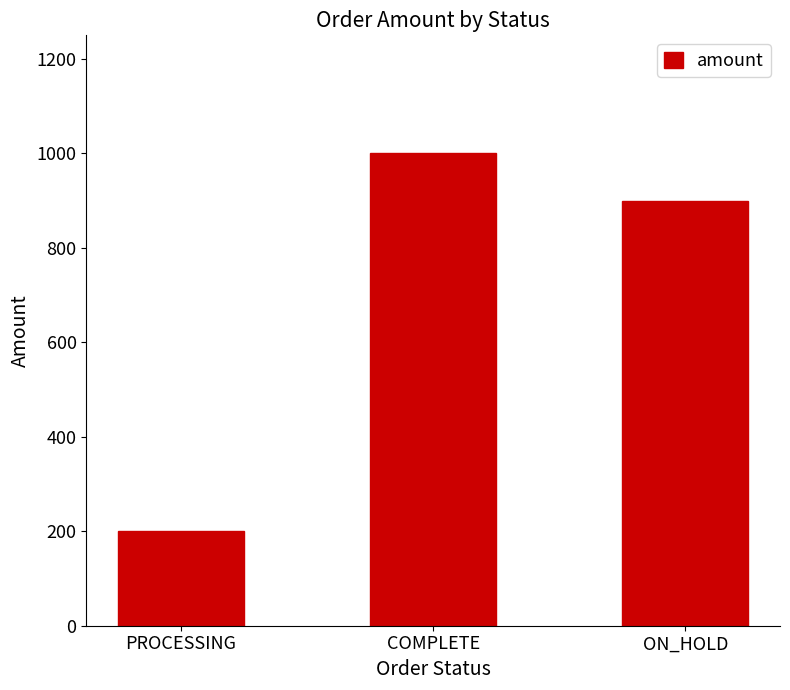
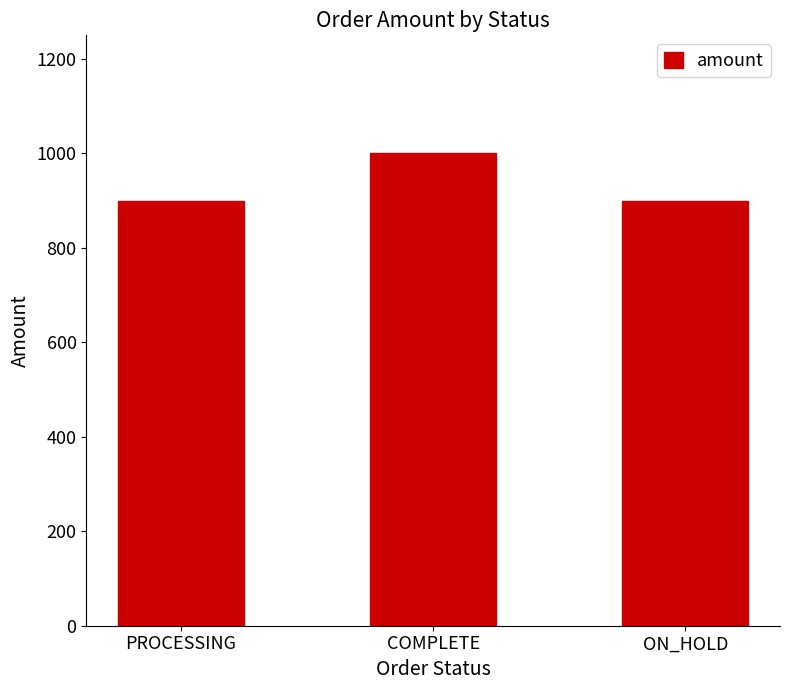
PROCESSING: 200 -> 900
